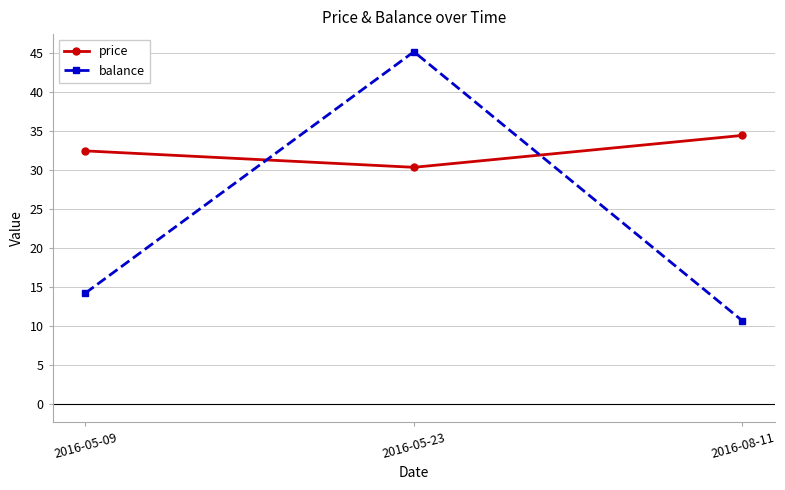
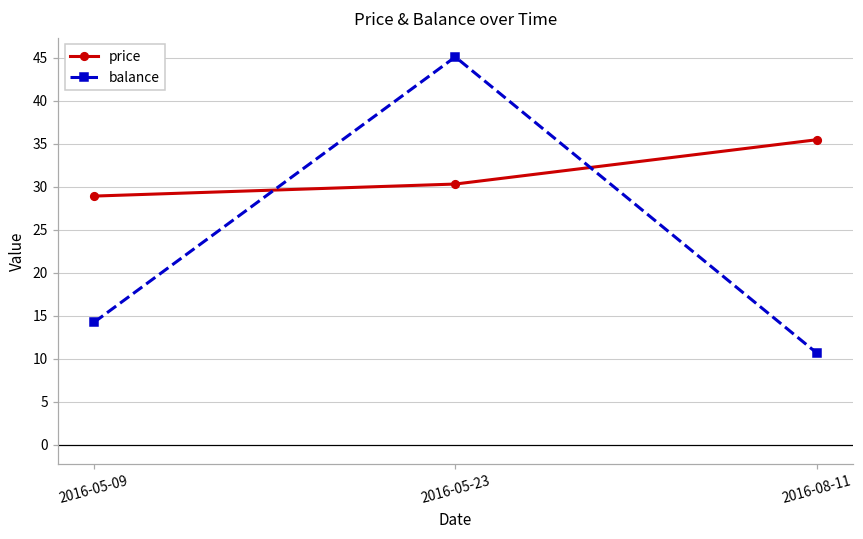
price, 2016-05-09: 32 -> 29
price, 2016-08-11: 34 -> 35
